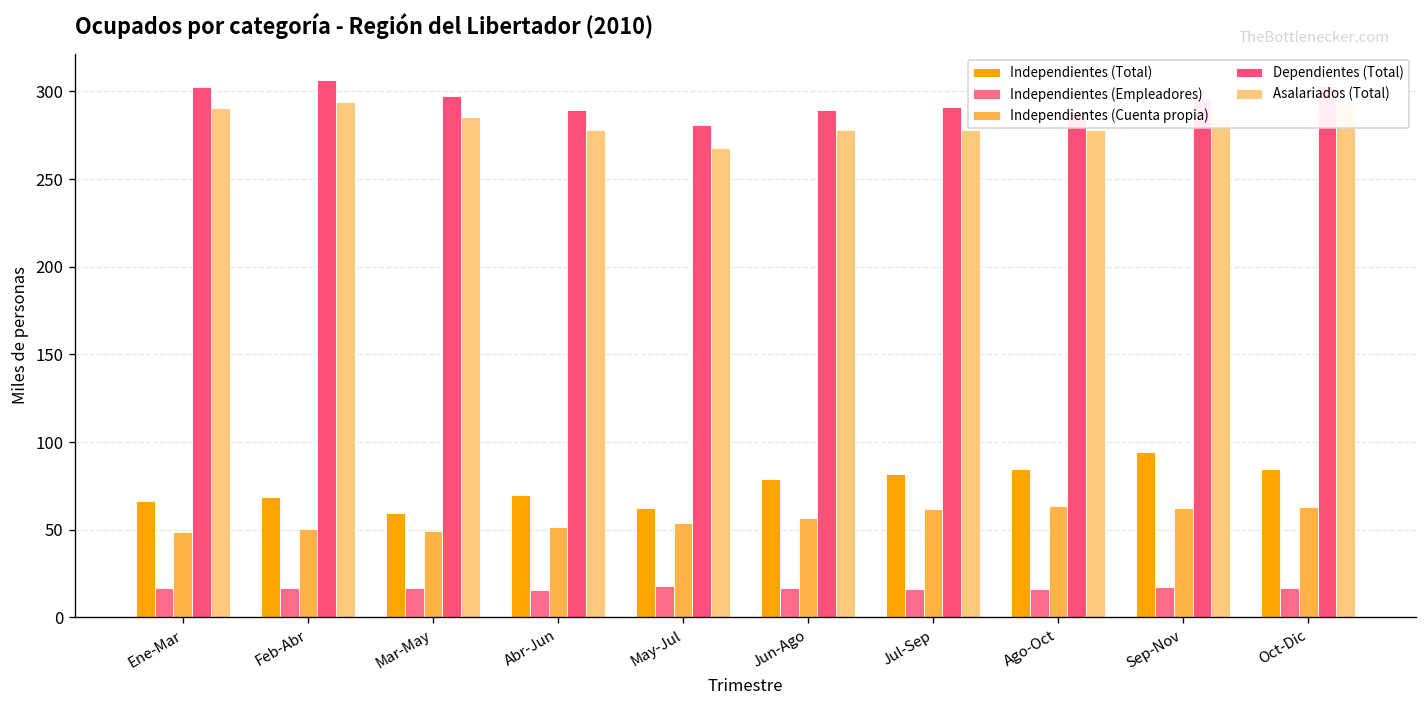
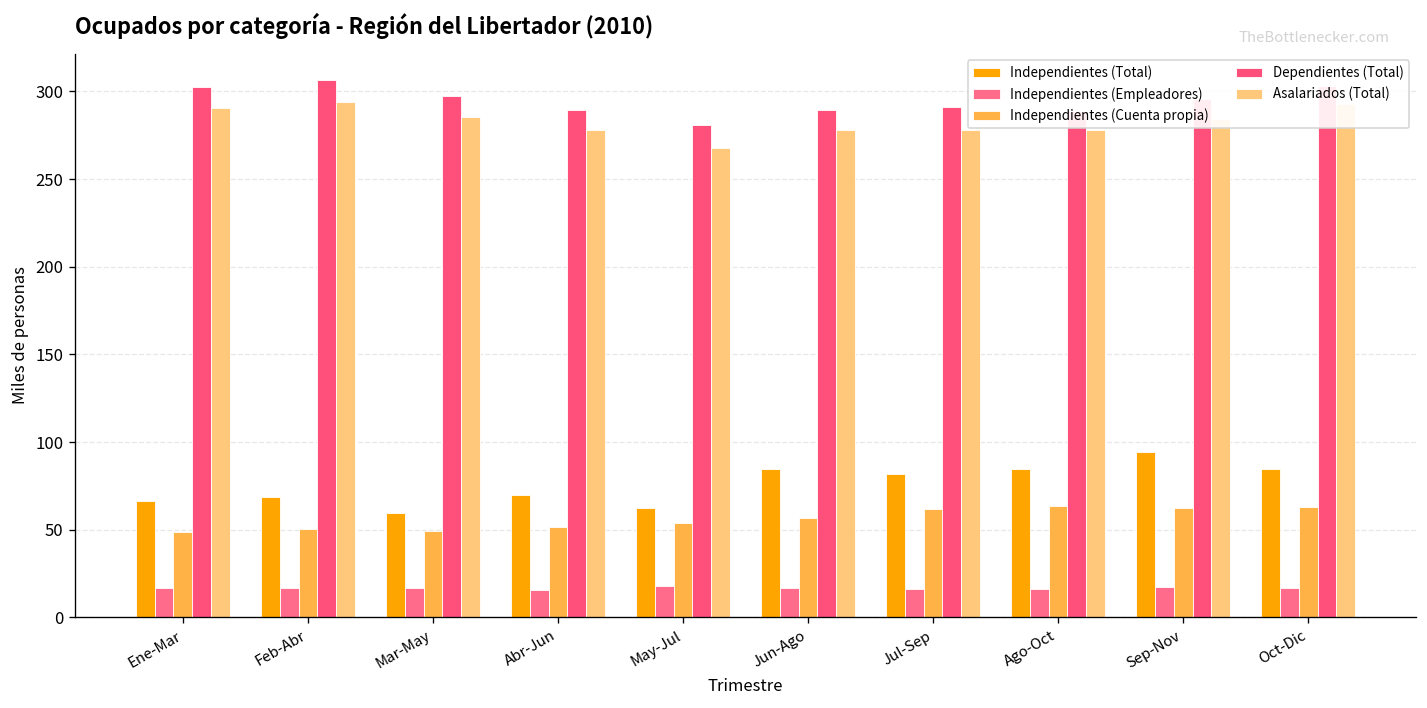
Independientes (Total), Jun-Ago: 79 -> 85
